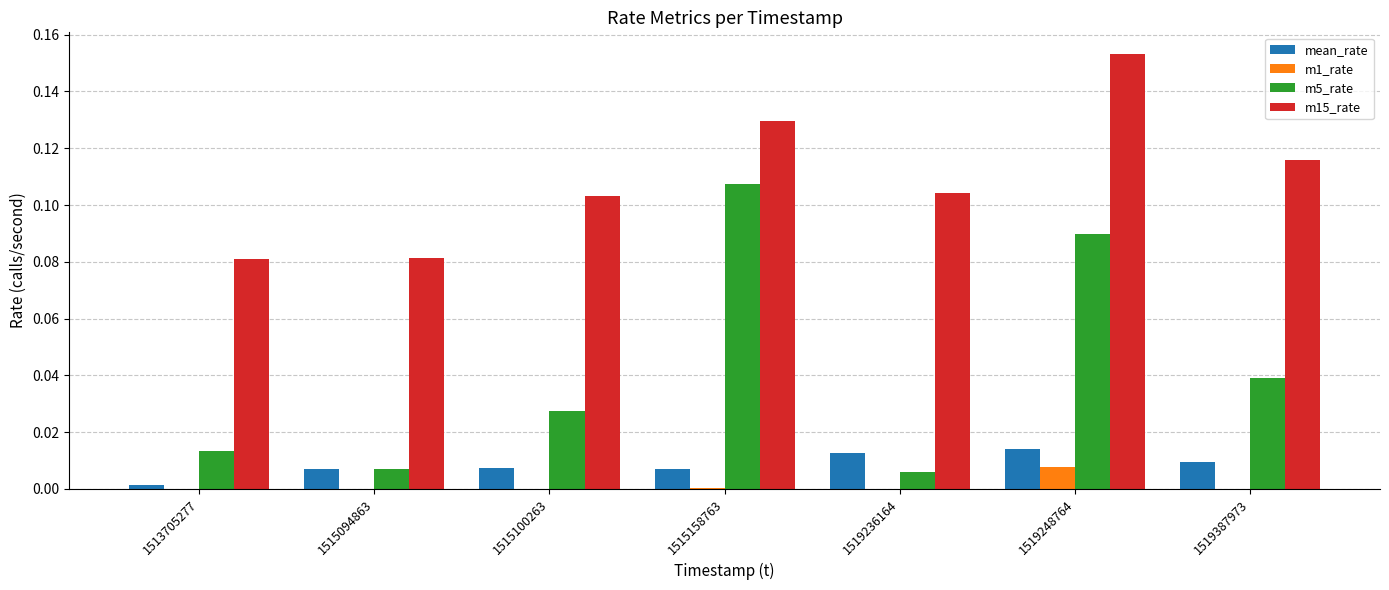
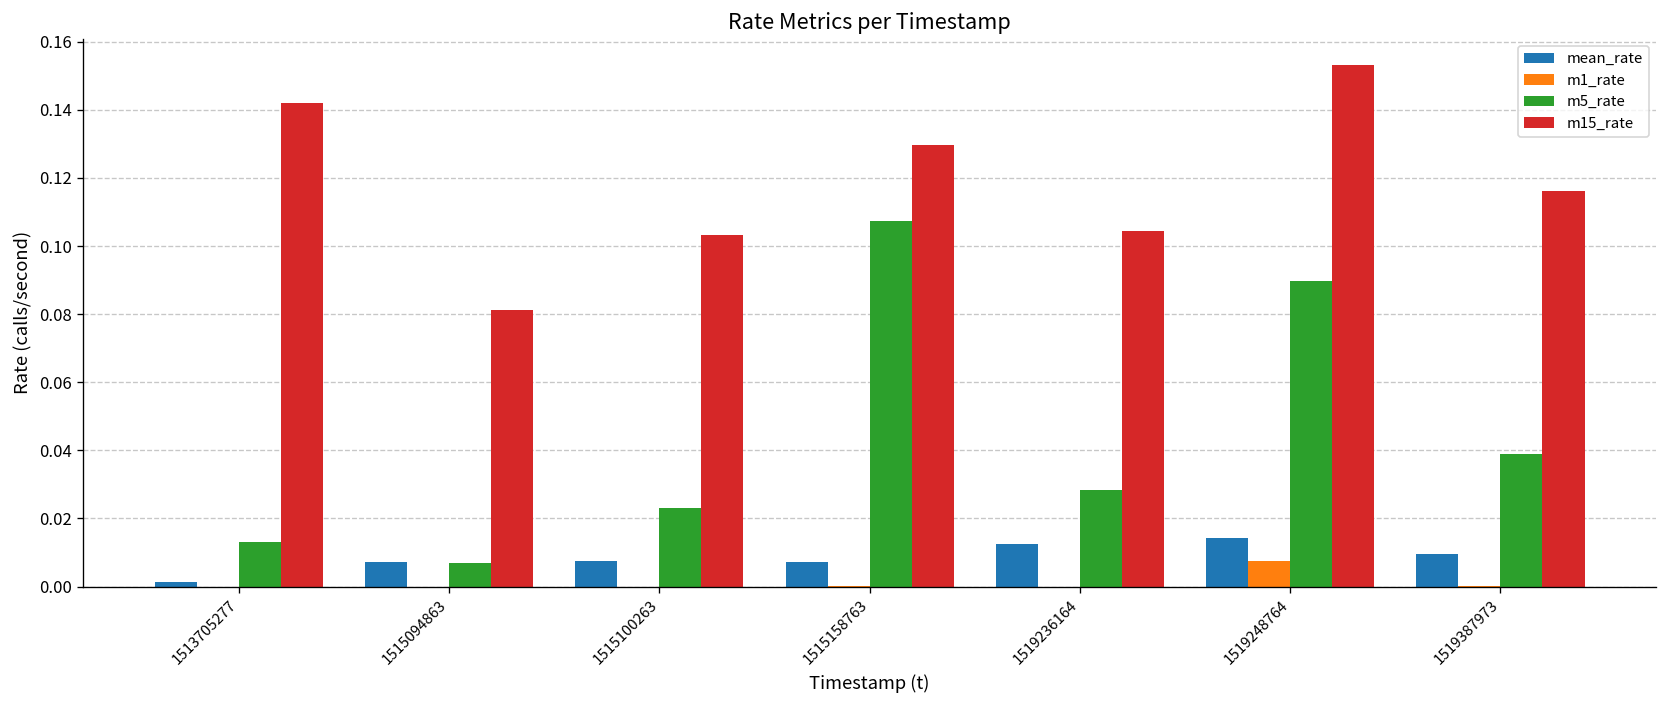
m15_rate, 1513705277: 0.081 -> 0.142
m5_rate, 1515100263: 0.028 -> 0.023
m5_rate, 1519236164: 0.006 -> 0.028
